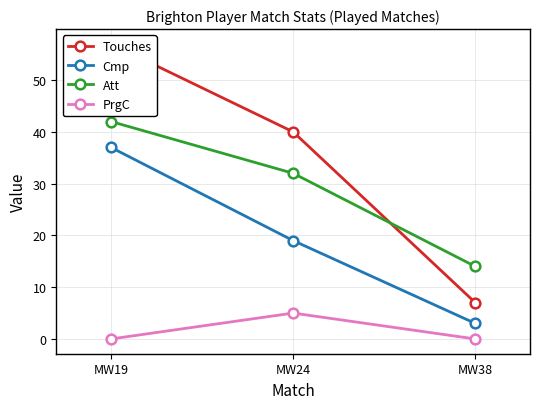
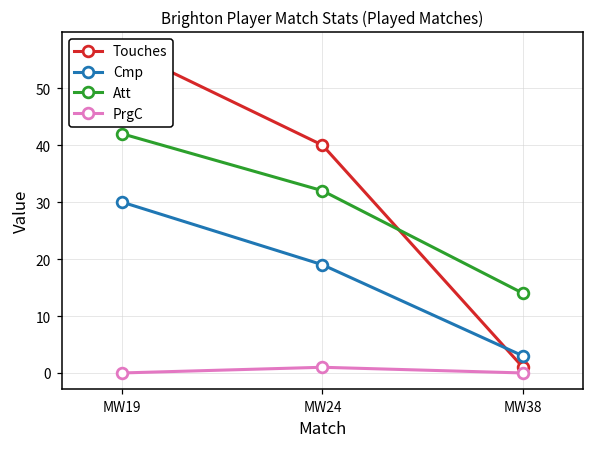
Cmp, MW19: 37 -> 30
PrgC, MW24: 5 -> 1
Touches, MW38: 7 -> 1
